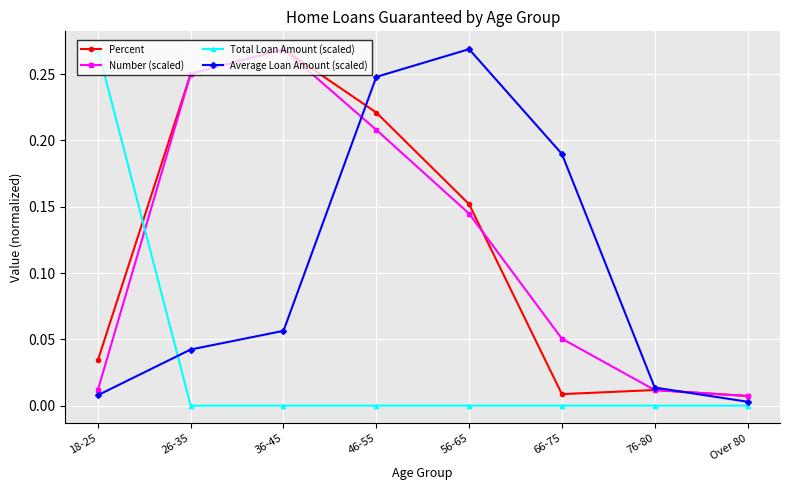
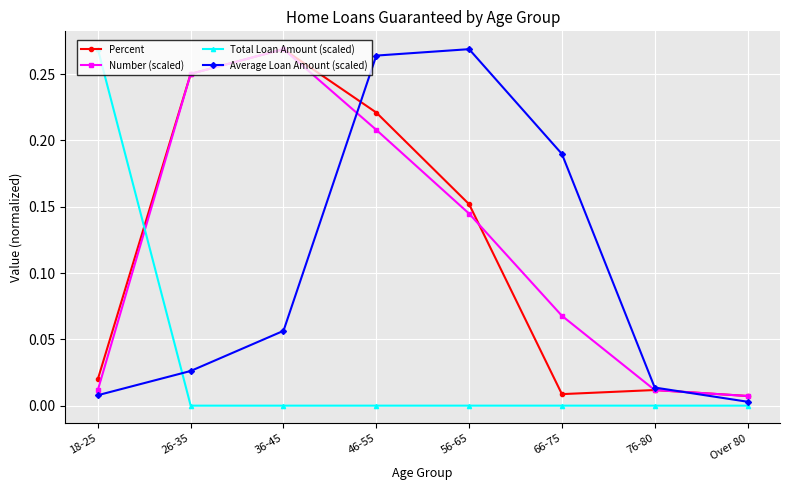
Percent, 18-25: 0.034 -> 0.020
Average Loan Amount (scaled), 26-35: 0.042 -> 0.026
Average Loan Amount (scaled), 46-55: 0.248 -> 0.264
Number (scaled), 66-75: 0.051 -> 0.068
